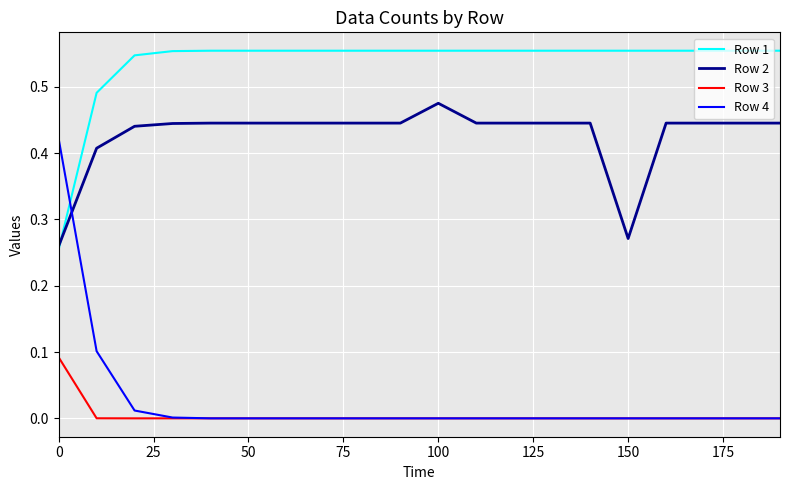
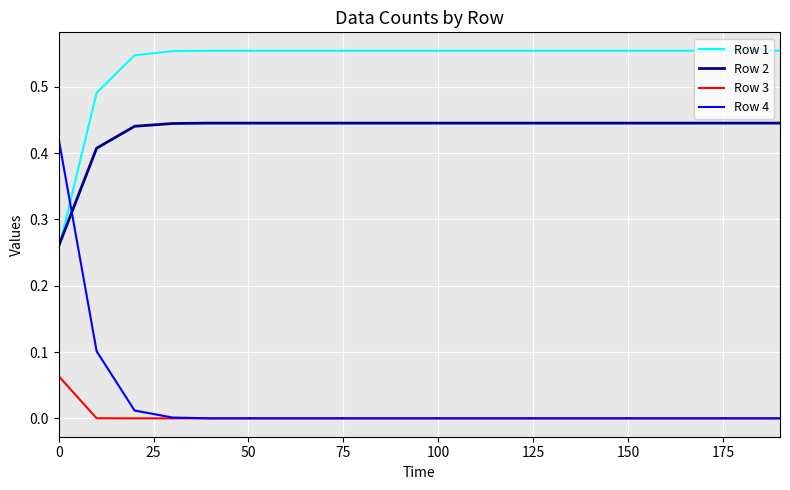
Row 3, 0: 0.09 -> 0.06
Row 2, 100: 0.48 -> 0.45
Row 2, 150: 0.27 -> 0.45
